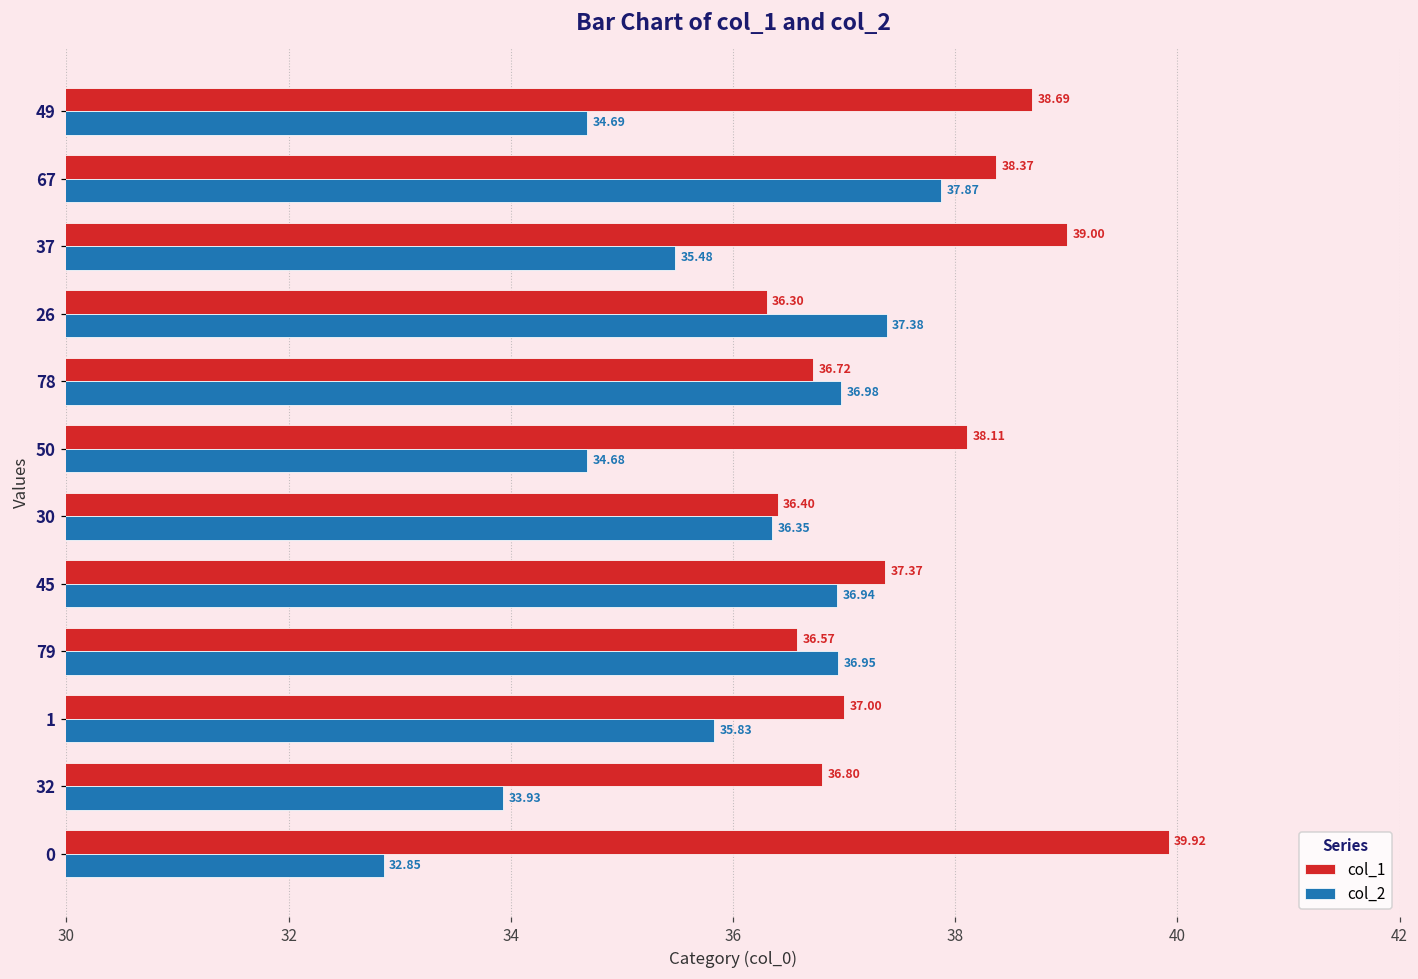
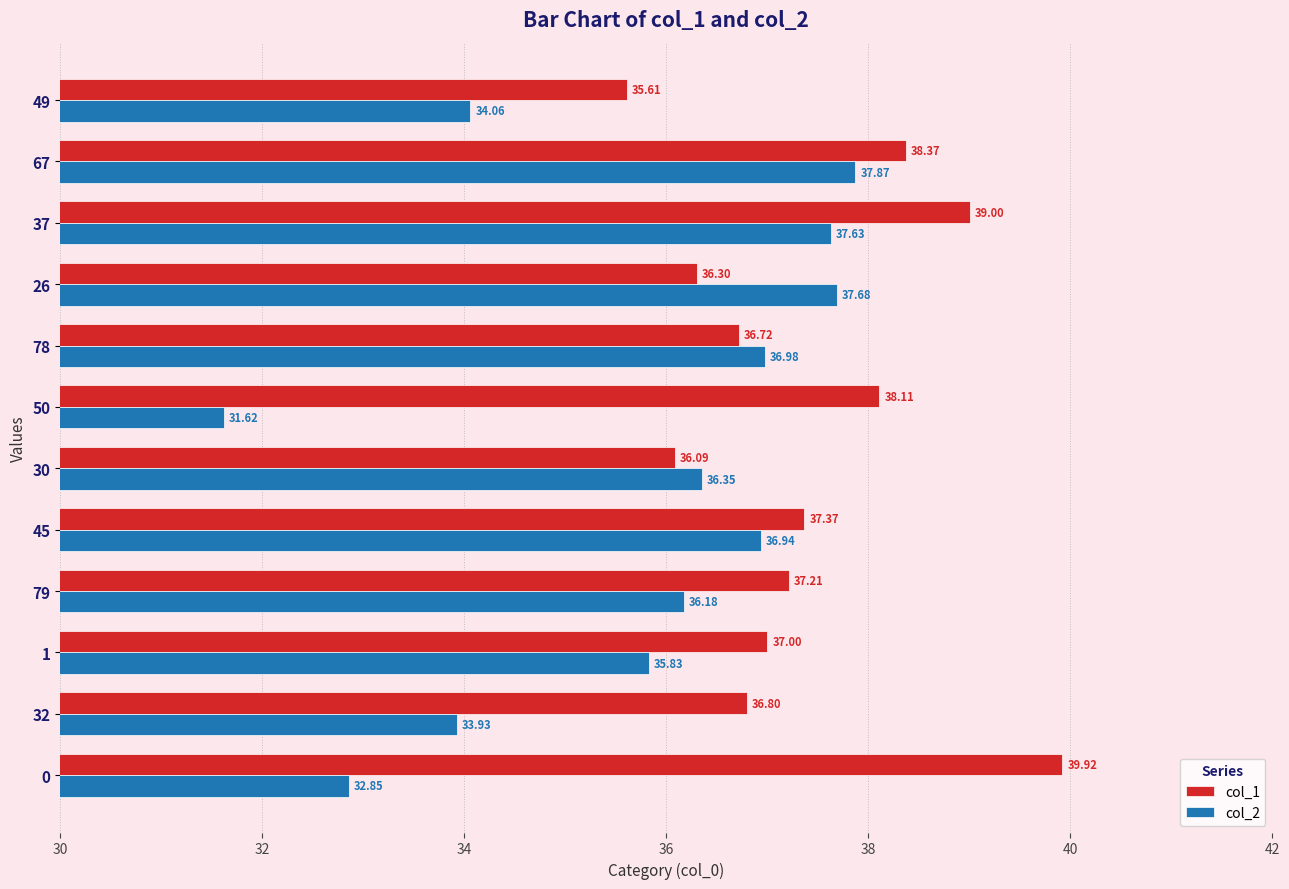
col_1, 49: 38.69 -> 35.61
col_2, 49: 34.69 -> 34.06
col_2, 37: 35.48 -> 37.63
col_2, 26: 37.38 -> 37.68
col_2, 50: 34.68 -> 31.62
col_1, 30: 36.40 -> 36.09
col_1, 79: 36.57 -> 37.21
col_2, 79: 36.95 -> 36.18
